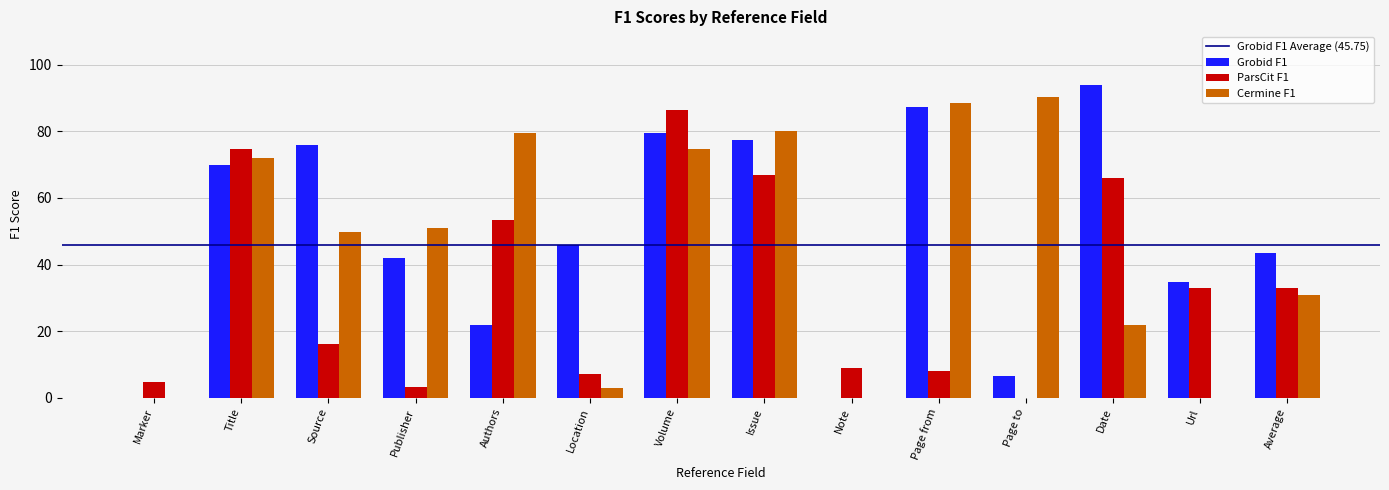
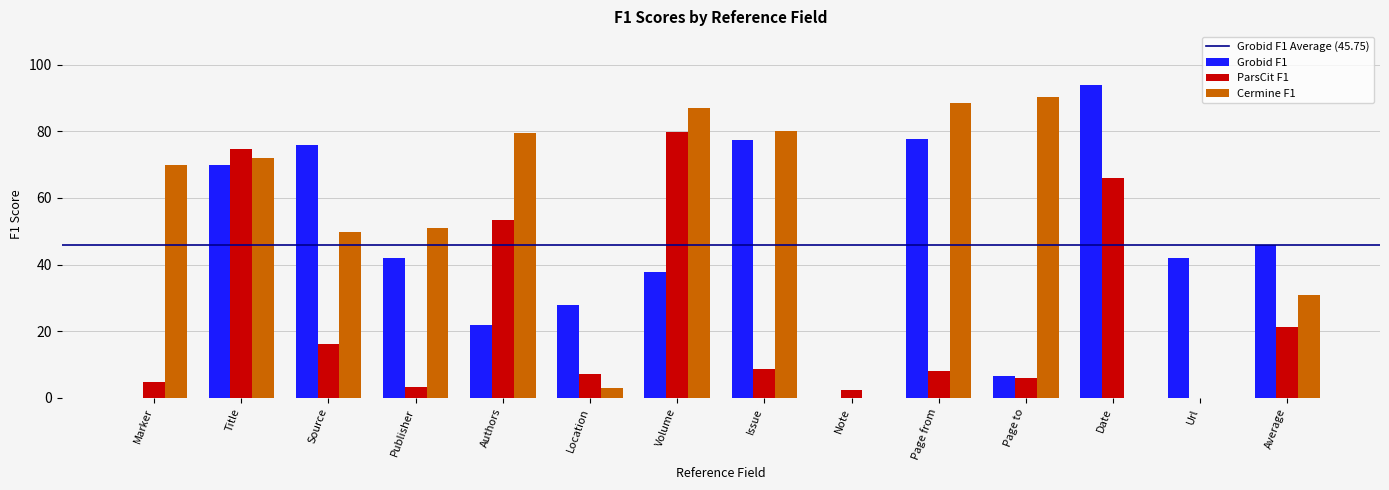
Cermine F1, Marker: 0 -> 70
Grobid F1, Location: 46 -> 28
Grobid F1, Volume: 79 -> 38
ParsCit F1, Volume: 86 -> 80
Cermine F1, Volume: 75 -> 87
ParsCit F1, Issue: 67 -> 9
ParsCit F1, Note: 9 -> 2
Grobid F1, Page from: 87 -> 78
ParsCit F1, Page to: 0 -> 6
Cermine F1, Date: 22 -> 0
Grobid F1, Url: 35 -> 42
ParsCit F1, Url: 33 -> 0
Grobid F1, Average: 43 -> 46
ParsCit F1, Average: 33 -> 21
